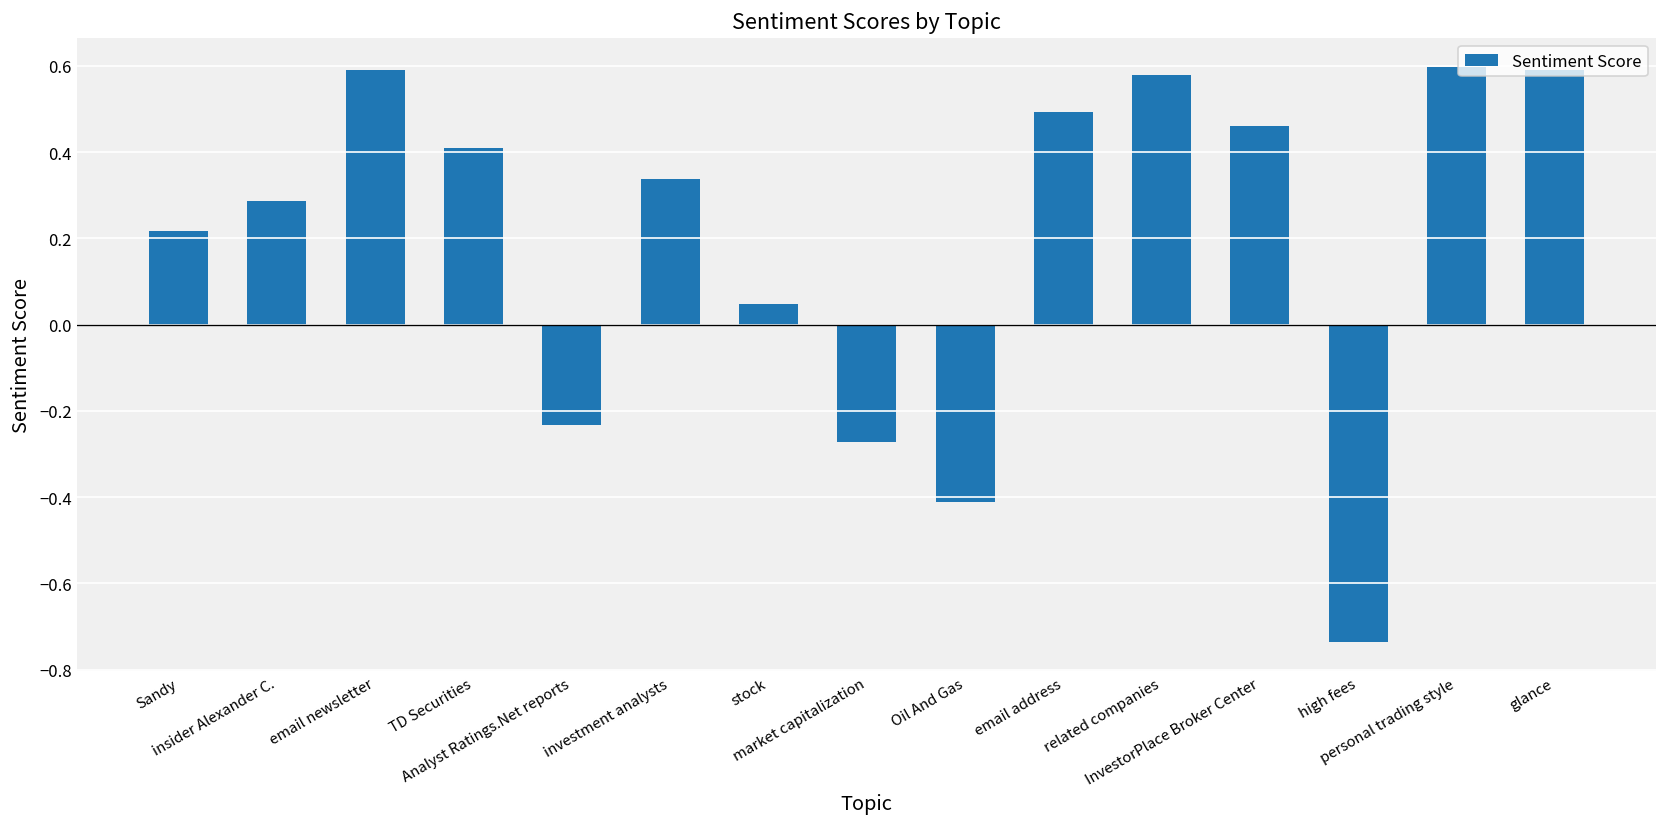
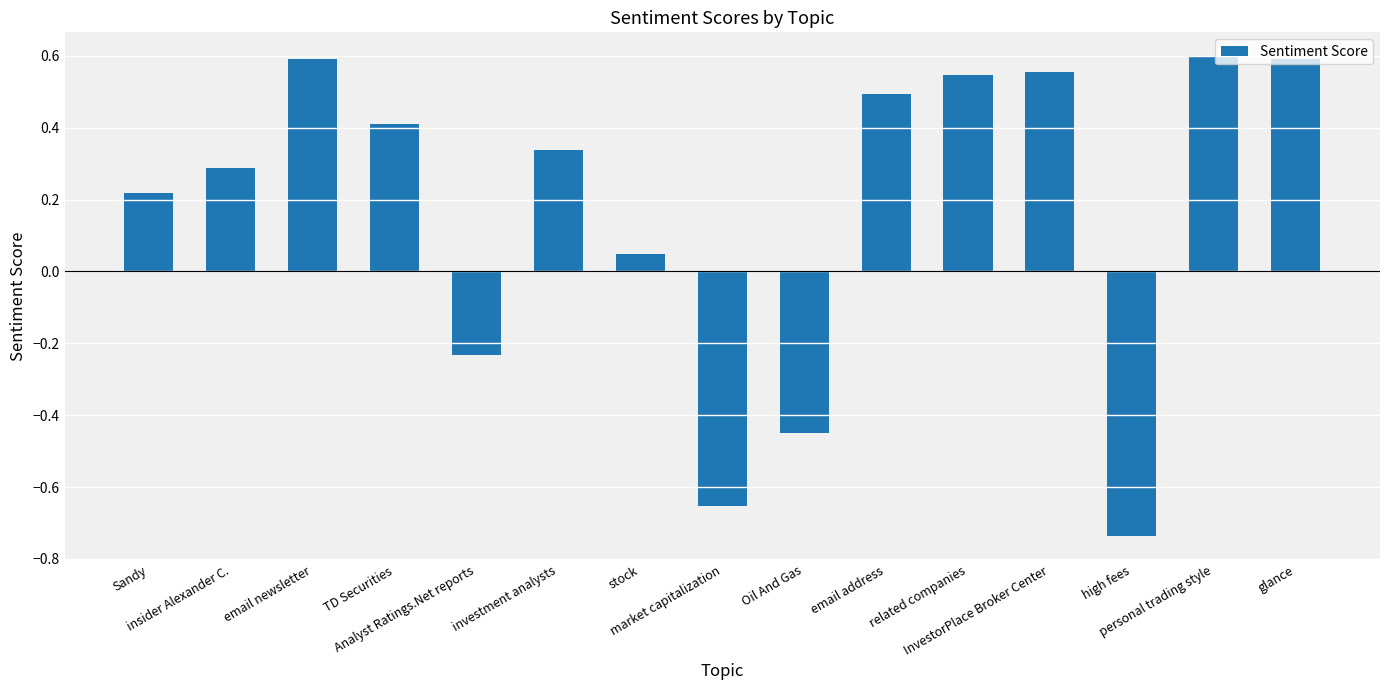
market capitalization: -0.27 -> -0.65
Oil And Gas: -0.41 -> -0.45
related companies: 0.58 -> 0.55
InvestorPlace Broker Center: 0.46 -> 0.56
